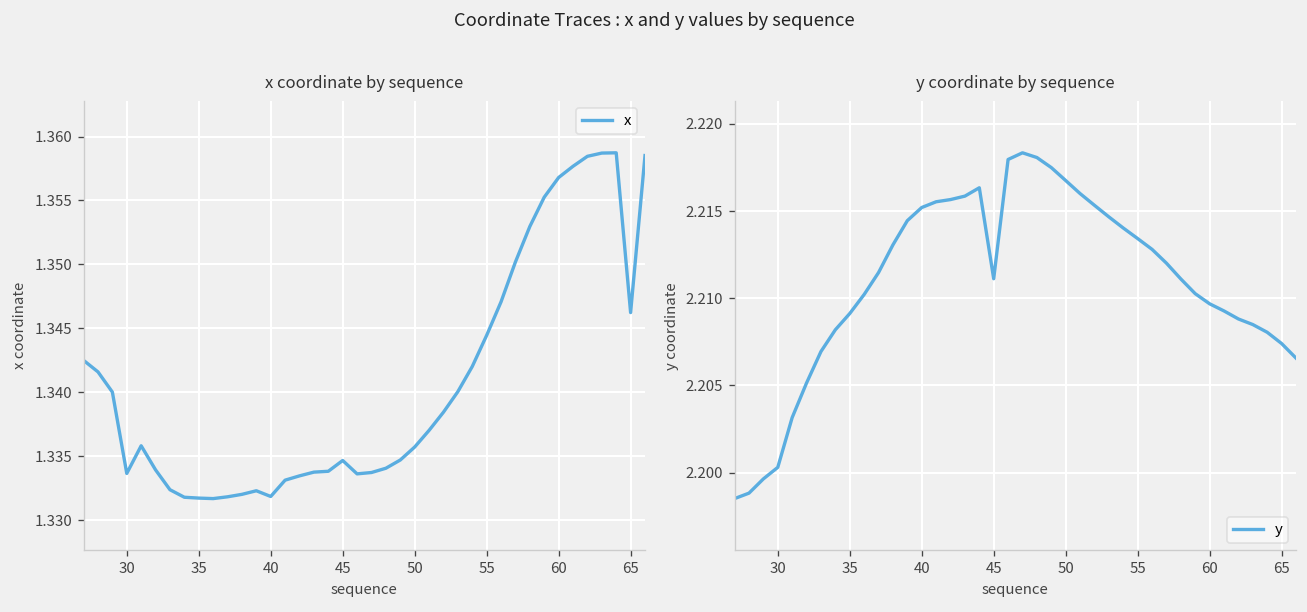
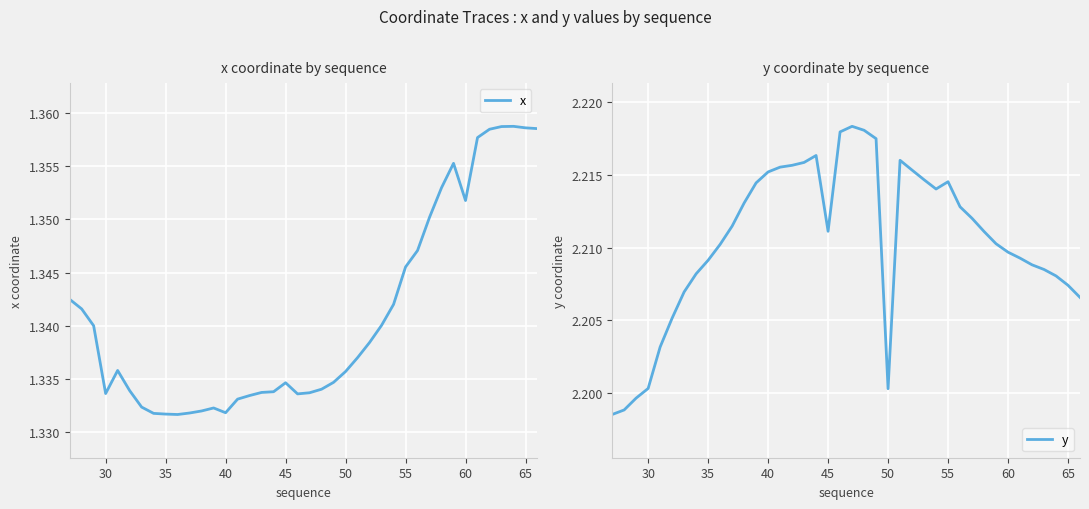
x coordinate by sequence, 55: 1.3445 -> 1.3455
x coordinate by sequence, 60: 1.3568 -> 1.3518
x coordinate by sequence, 65: 1.3462 -> 1.3586
y coordinate by sequence, 50: 2.2168 -> 2.2003
y coordinate by sequence, 55: 2.2134 -> 2.2145
